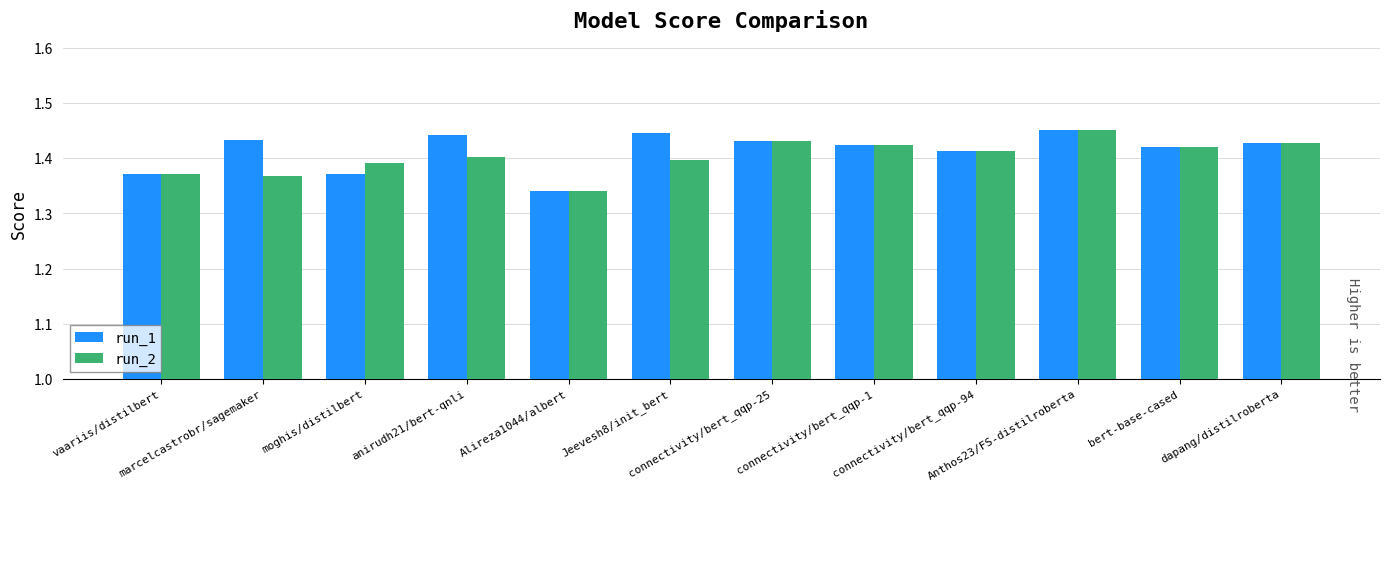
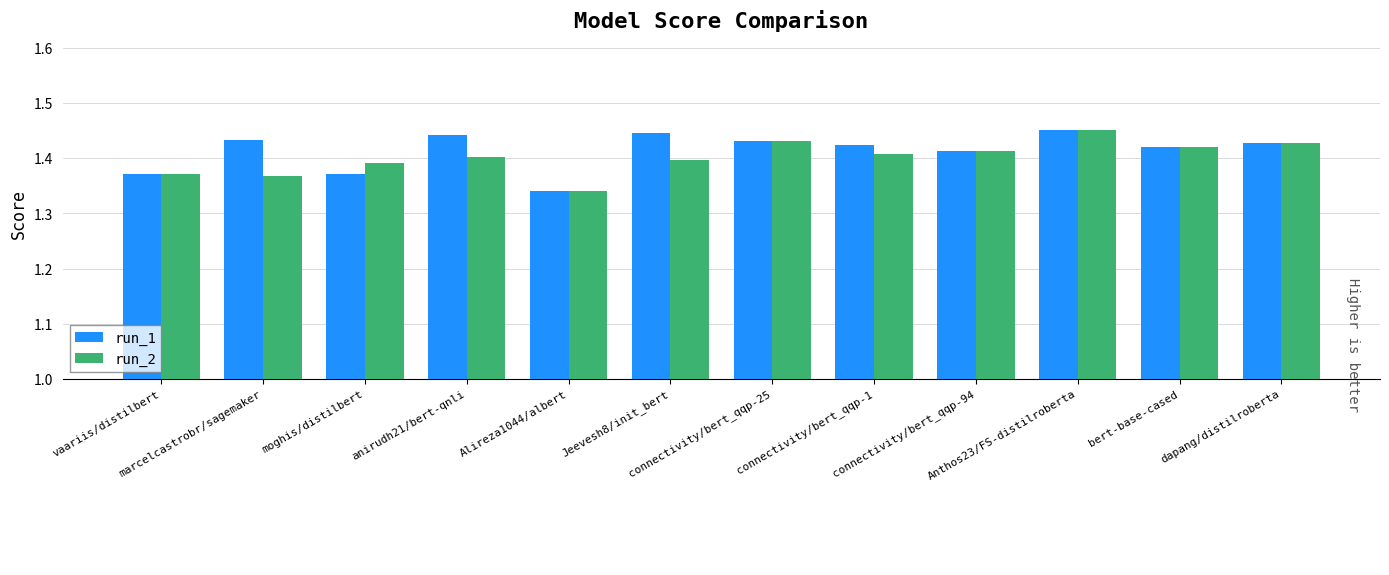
run_2, connectivity/bert_qqp-1: 1.42 -> 1.41
